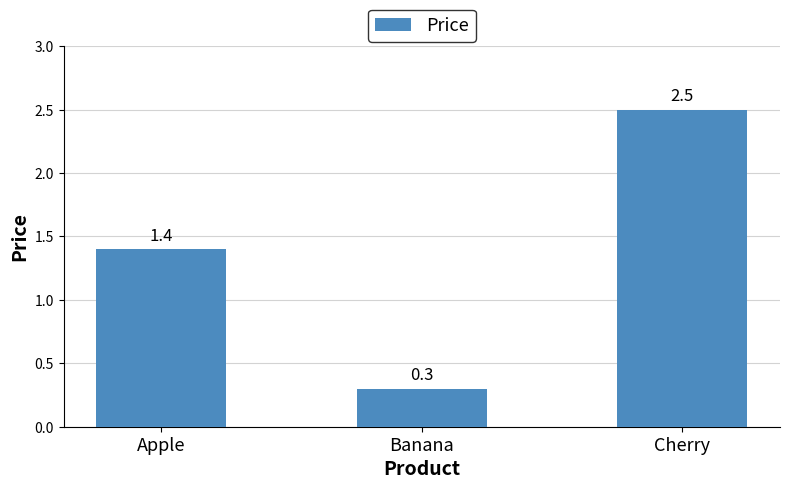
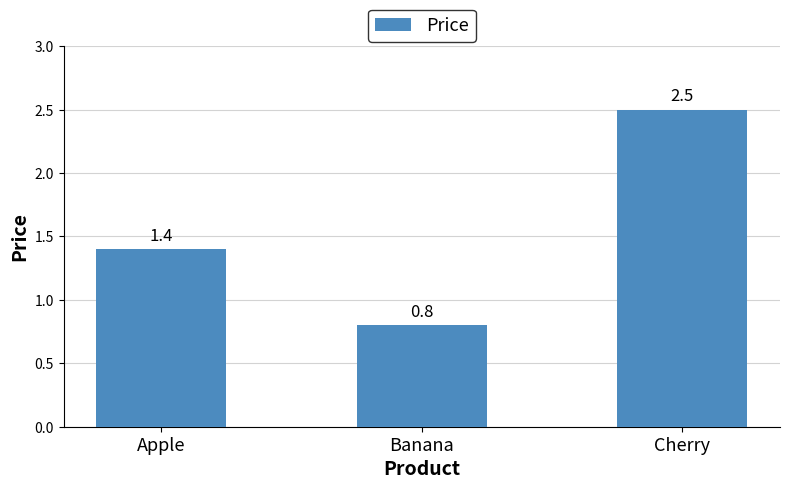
Banana: 0.3 -> 0.8
